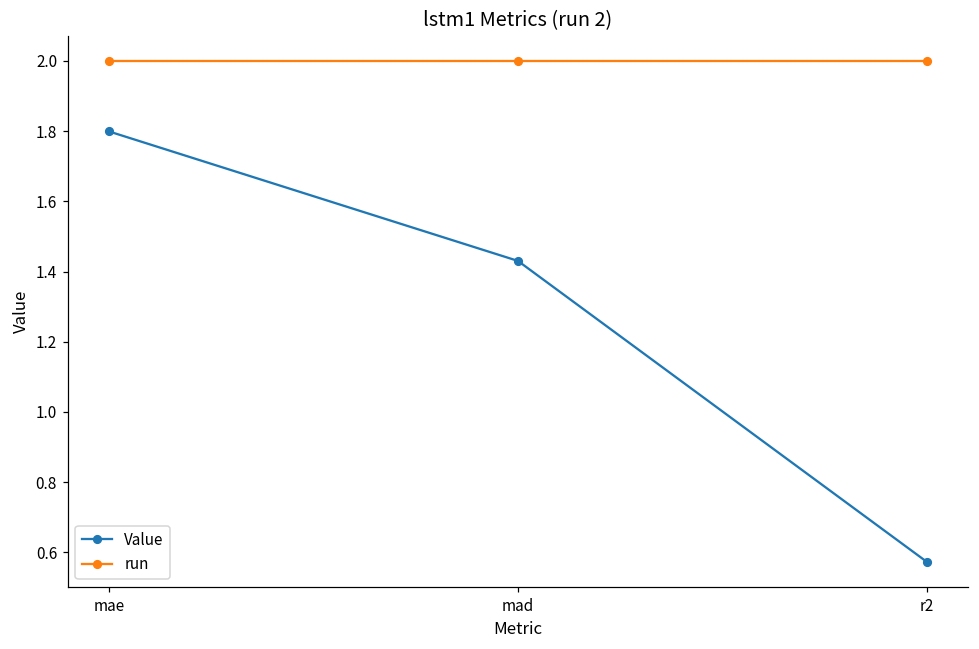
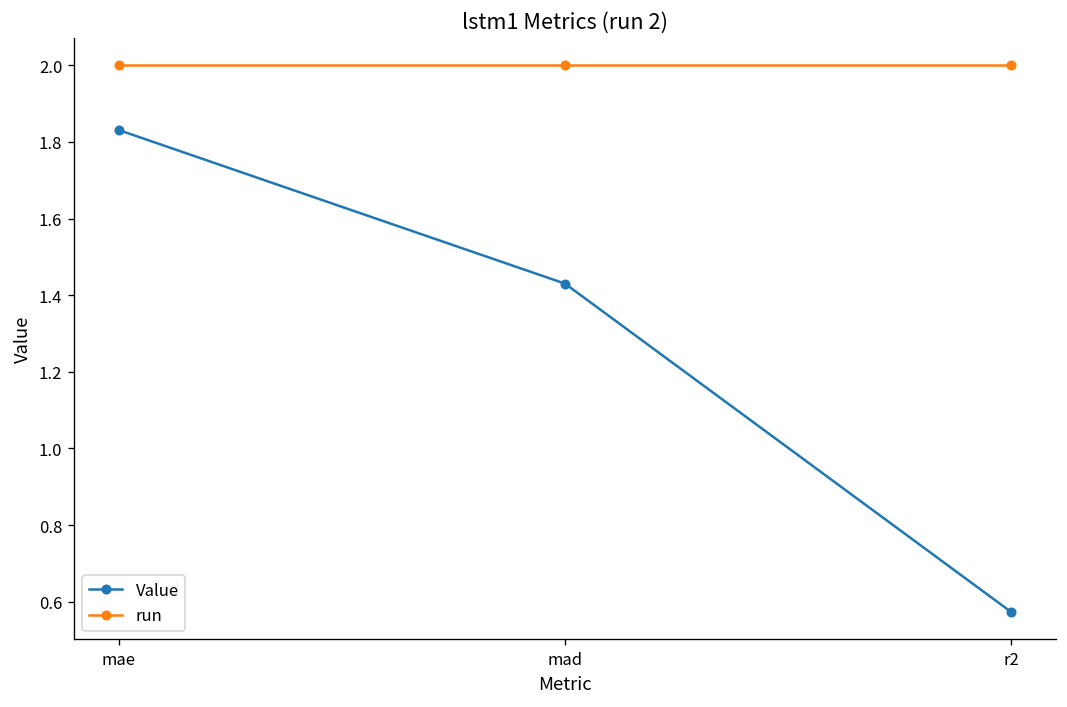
Value, mae: 1.80 -> 1.83
